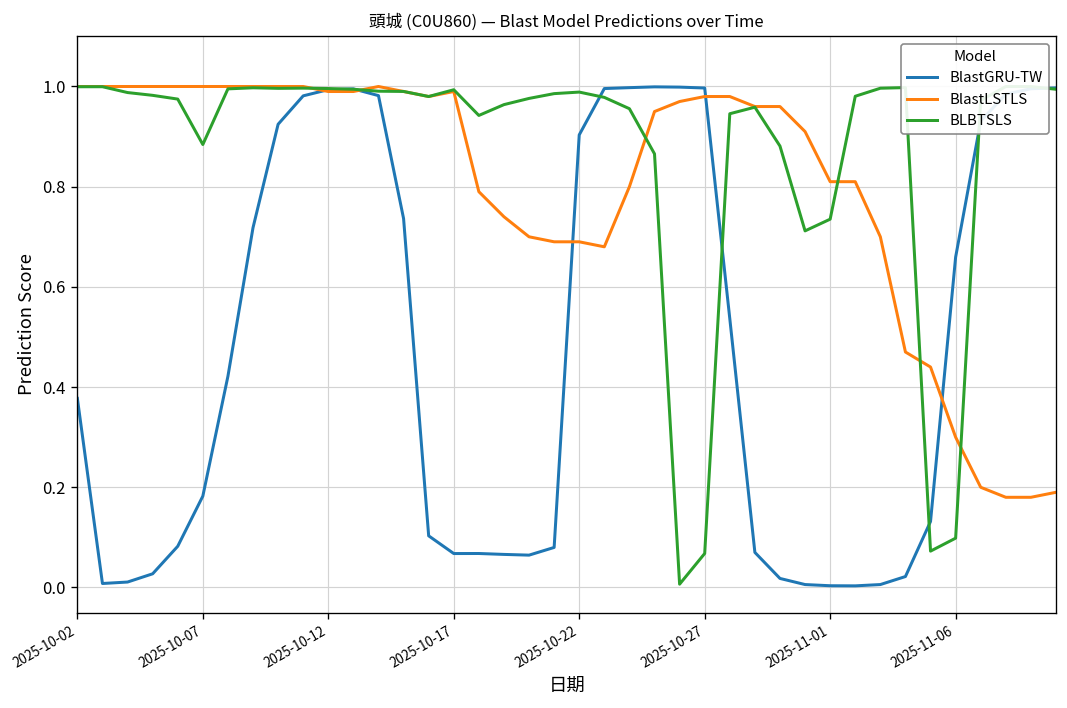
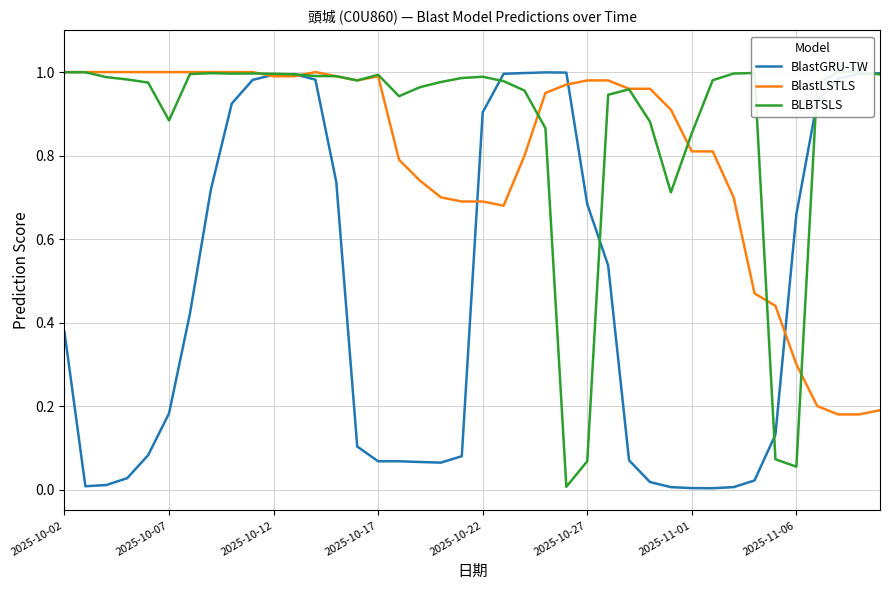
BlastGRU-TW, 2025-10-27: 1.00 -> 0.68
BLBTSLS, 2025-11-01: 0.74 -> 0.85
BLBTSLS, 2025-11-06: 0.10 -> 0.05
